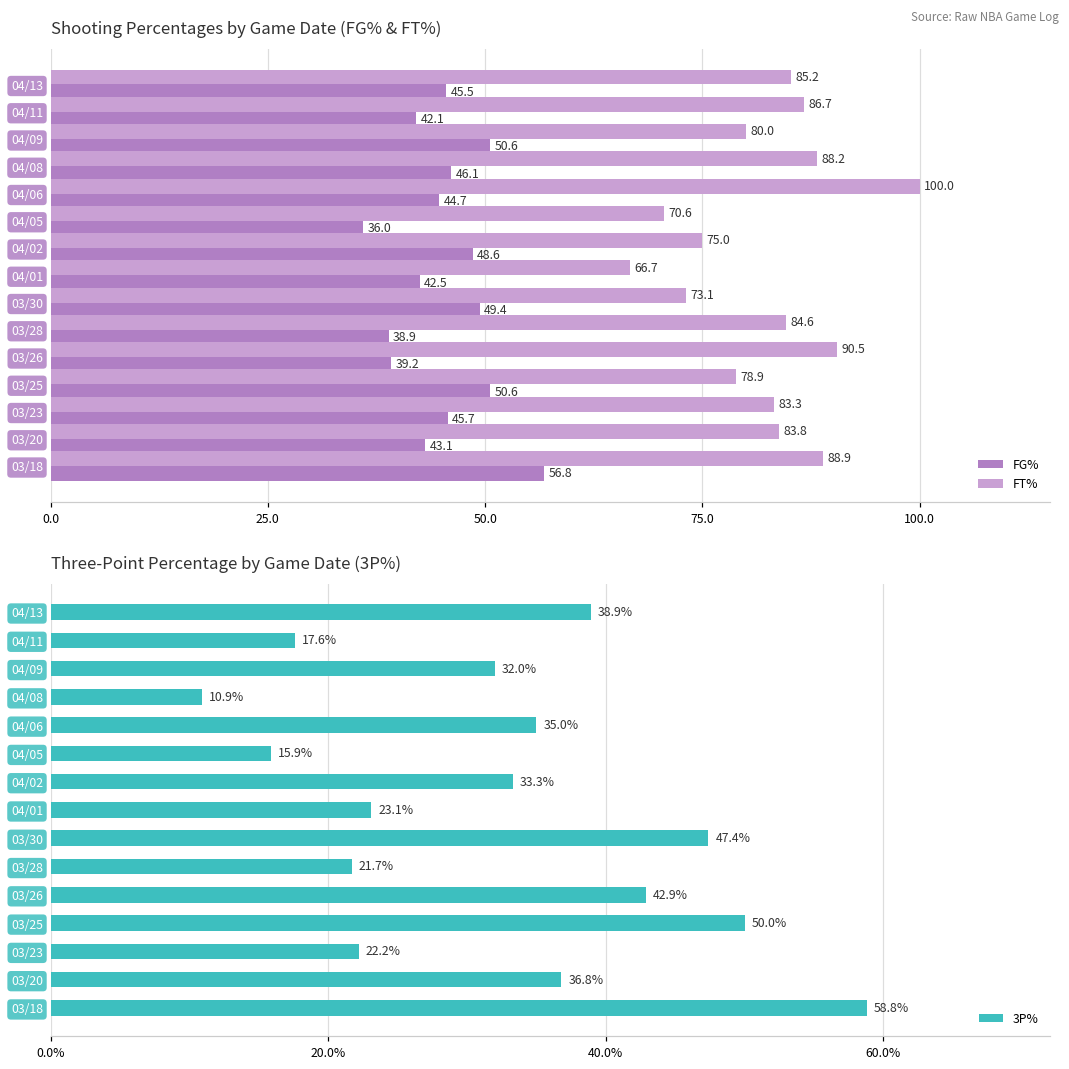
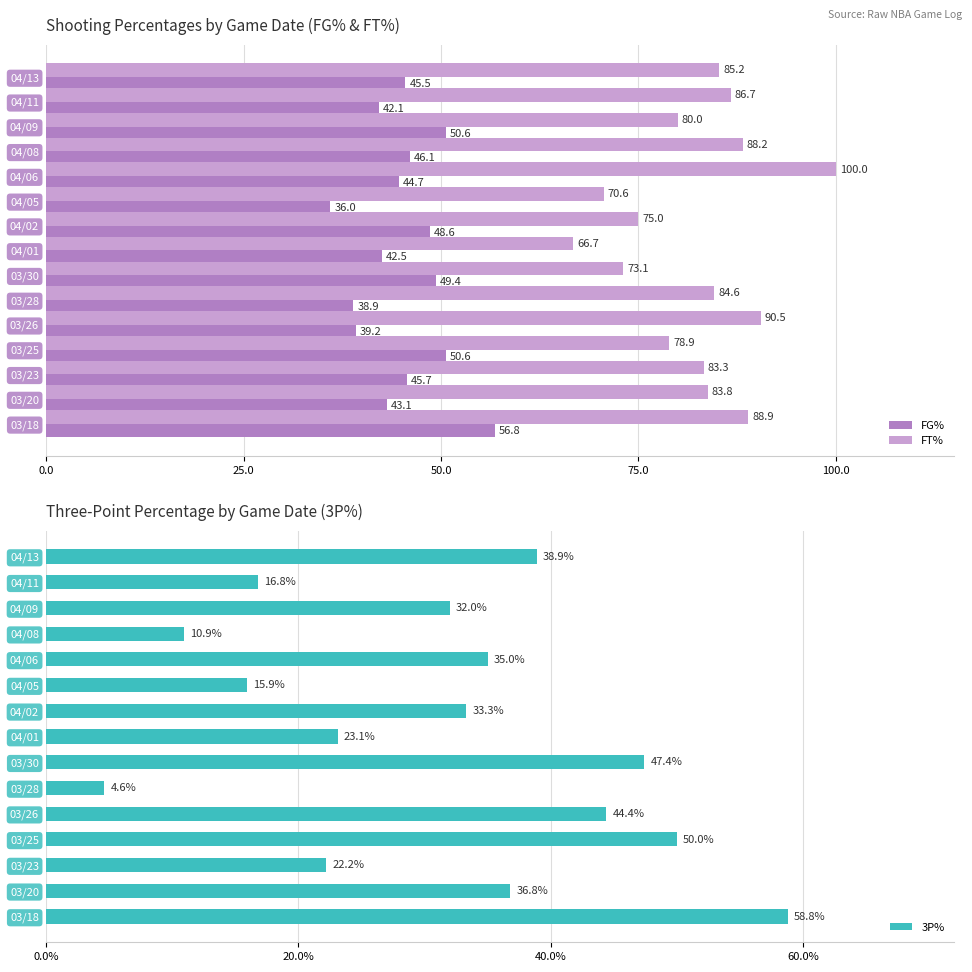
Three-Point Percentage by Game Date (3P%), 04/11: 17.6% -> 16.8%
Three-Point Percentage by Game Date (3P%), 03/28: 21.7% -> 4.6%
Three-Point Percentage by Game Date (3P%), 03/26: 42.9% -> 44.4%
